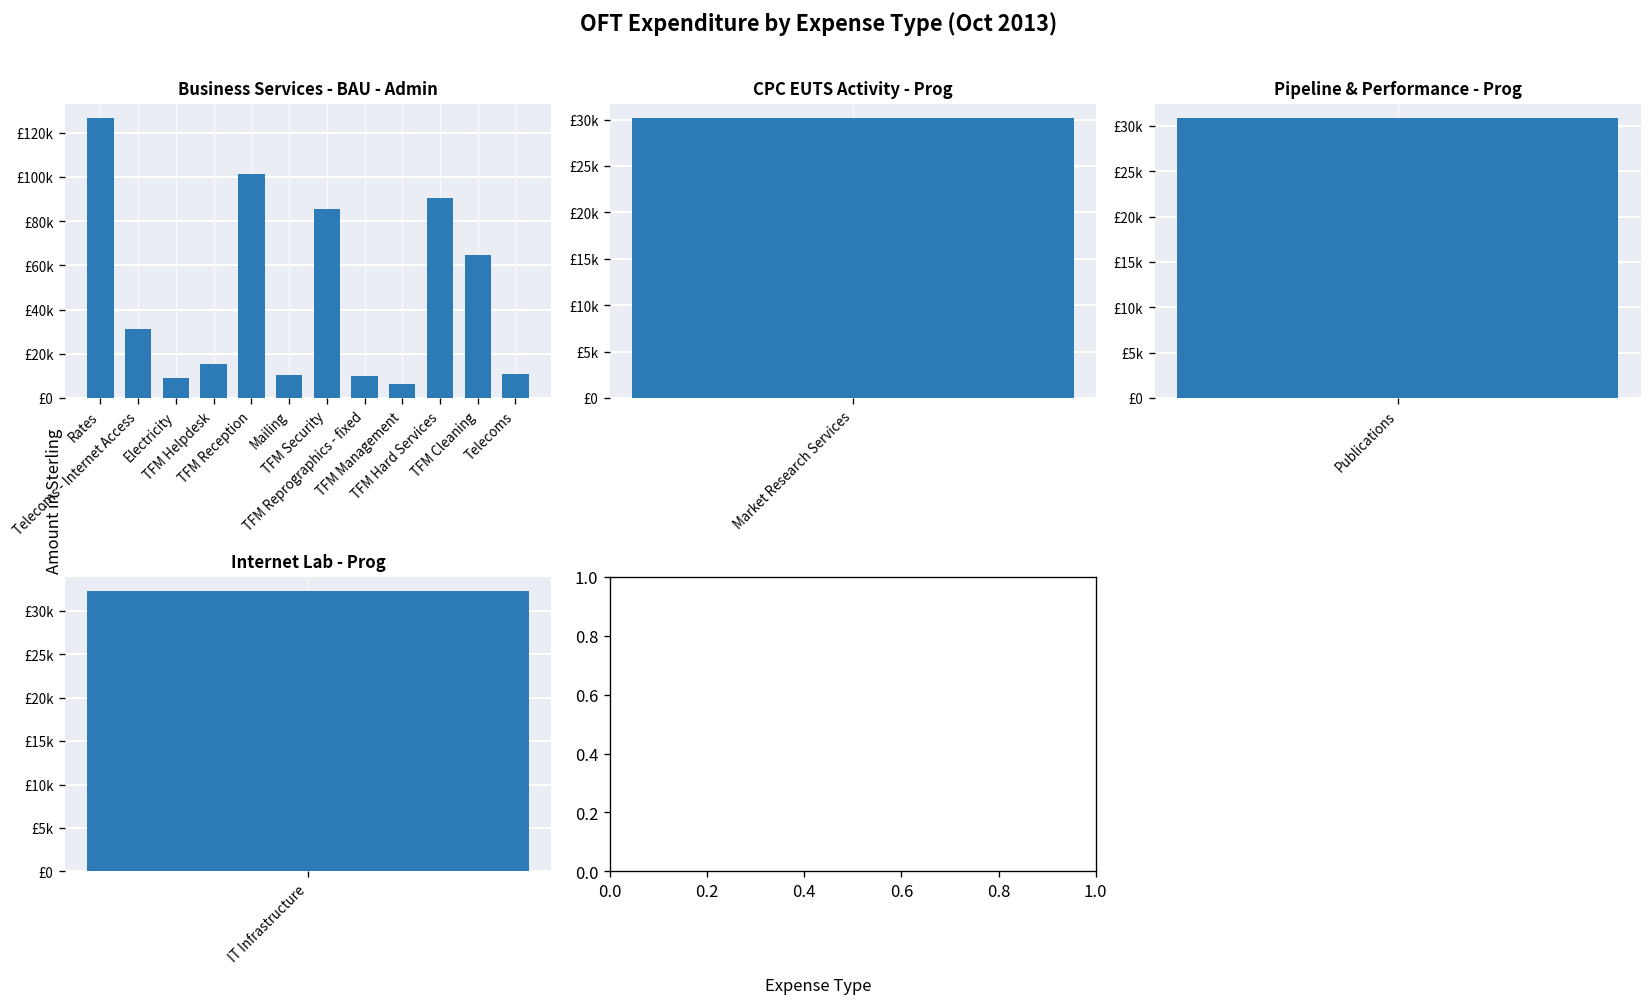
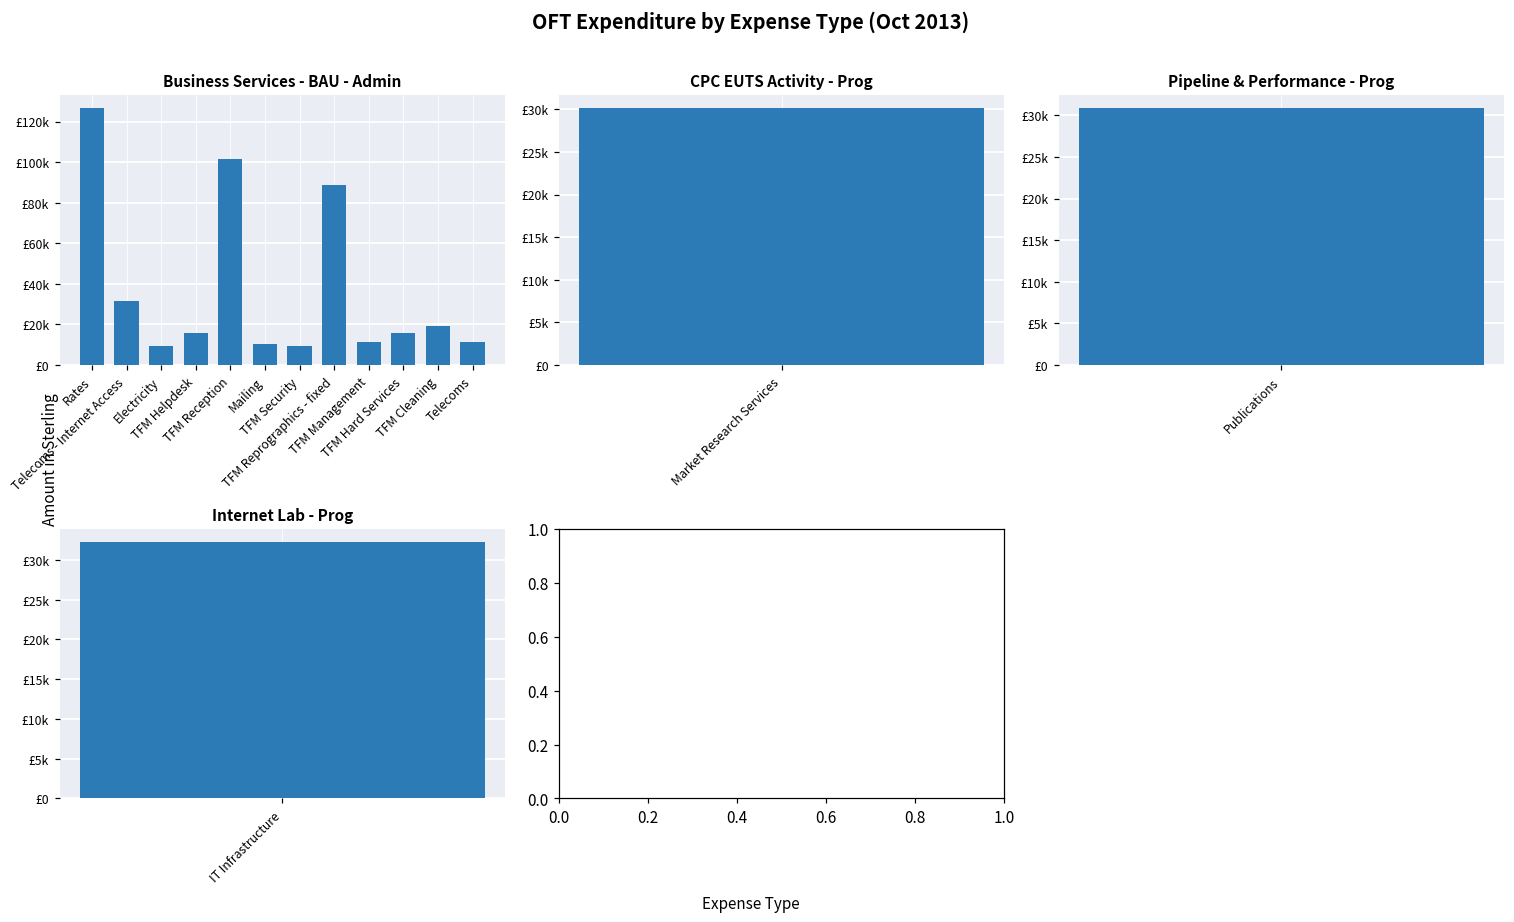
Business Services - BAU - Admin, TFM Security: £85000 -> £9000
Business Services - BAU - Admin, TFM Reprographics - fixed: £10000 -> £89000
Business Services - BAU - Admin, TFM Management: £6000 -> £11000
Business Services - BAU - Admin, TFM Hard Services: £91000 -> £16000
Business Services - BAU - Admin, TFM Cleaning: £65000 -> £19000
